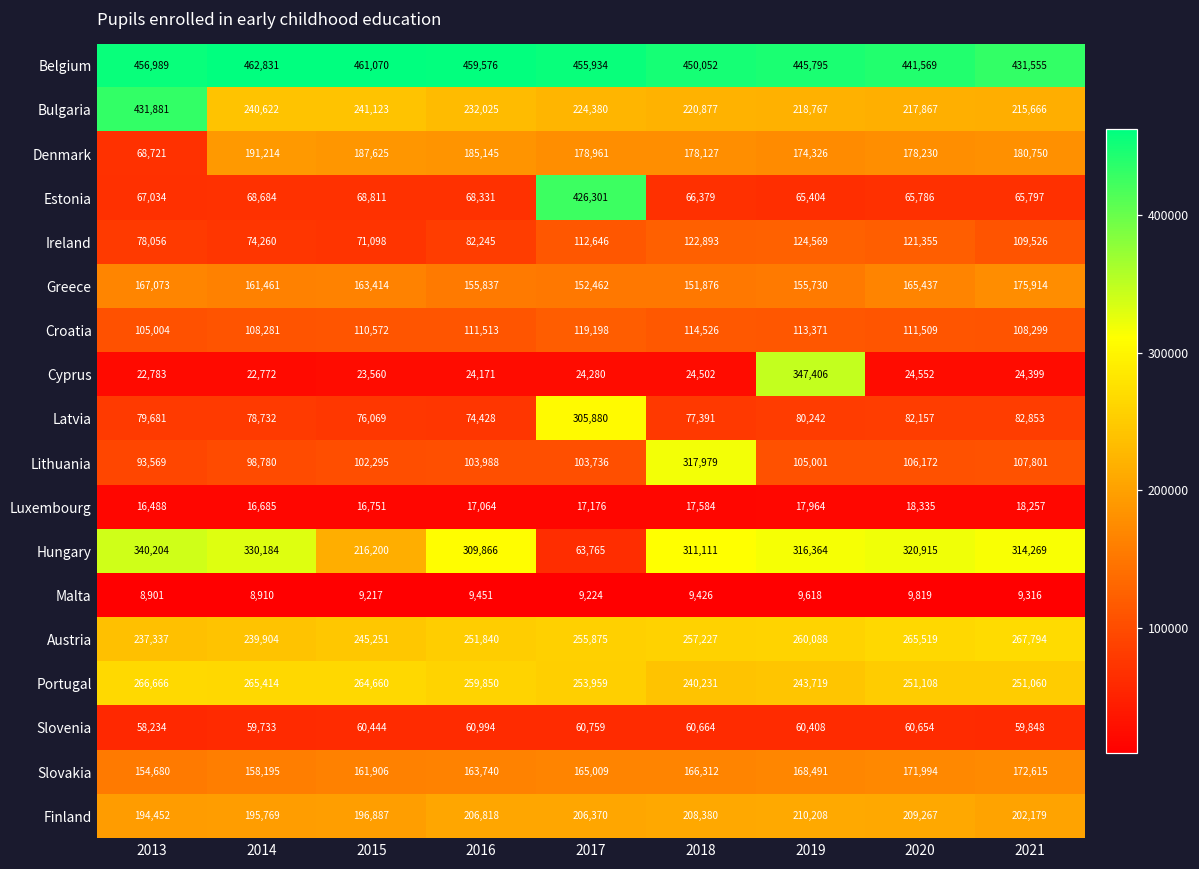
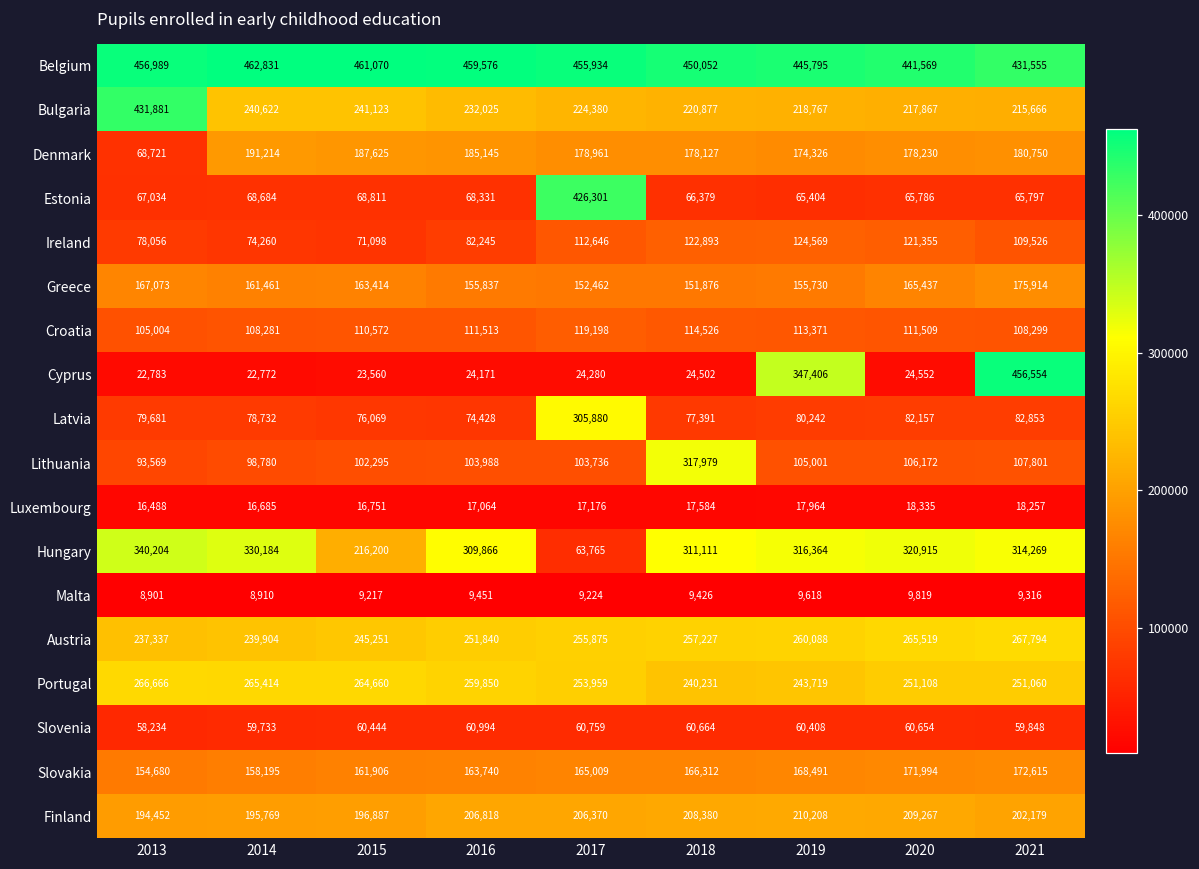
Cyprus, 2021: 24,399 -> 456,554
